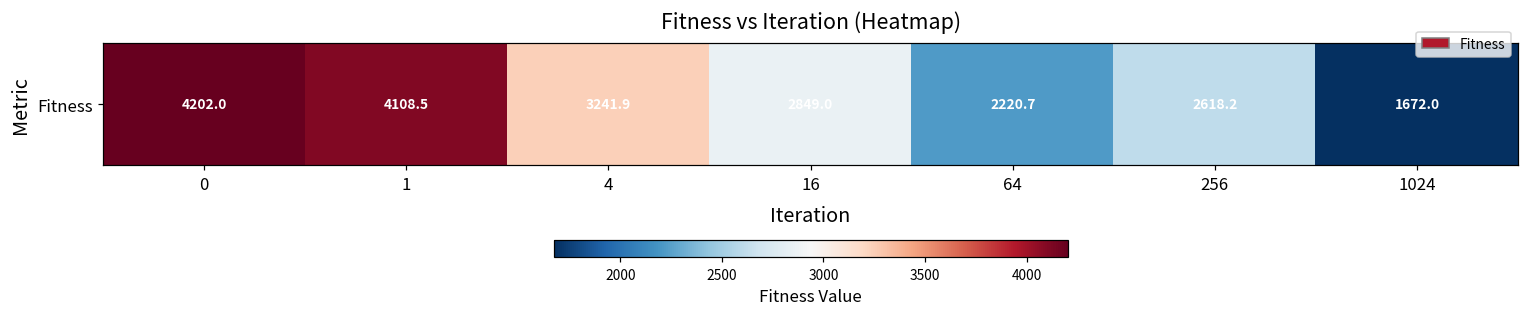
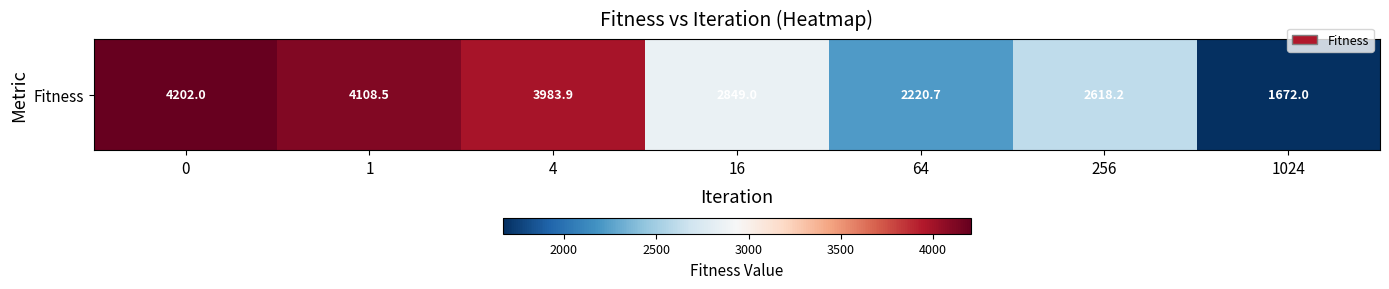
Fitness, 4: 3241.9 -> 3983.9
